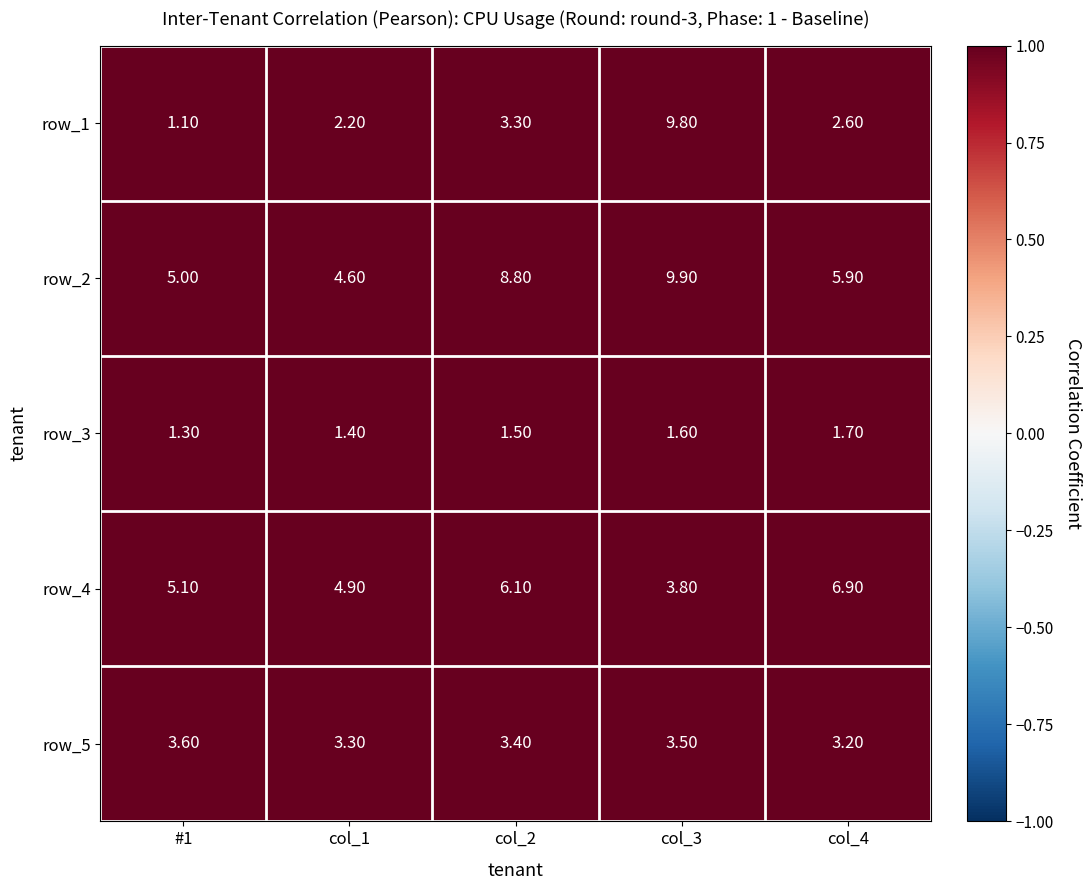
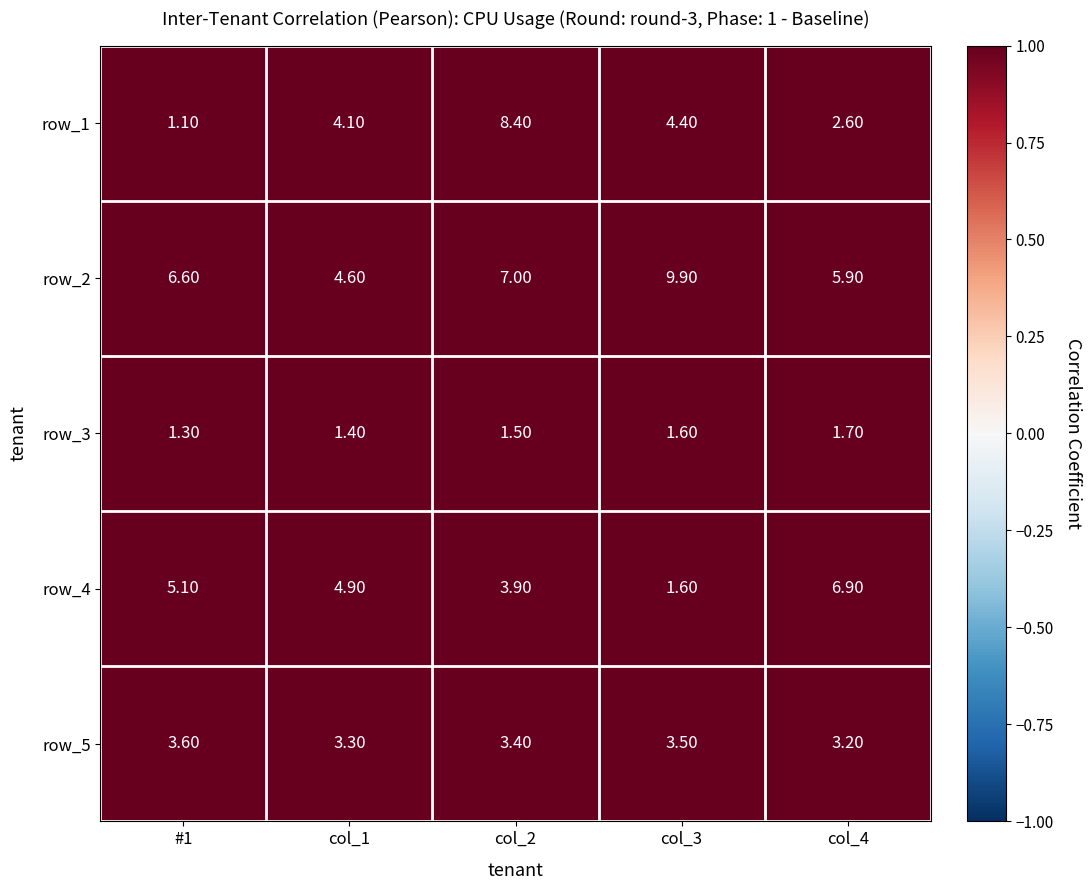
row_1, col_1: 2.20 -> 4.10
row_1, col_2: 3.30 -> 8.40
row_1, col_3: 9.80 -> 4.40
row_2, #1: 5.00 -> 6.60
row_2, col_2: 8.80 -> 7.00
row_4, col_2: 6.10 -> 3.90
row_4, col_3: 3.80 -> 1.60
